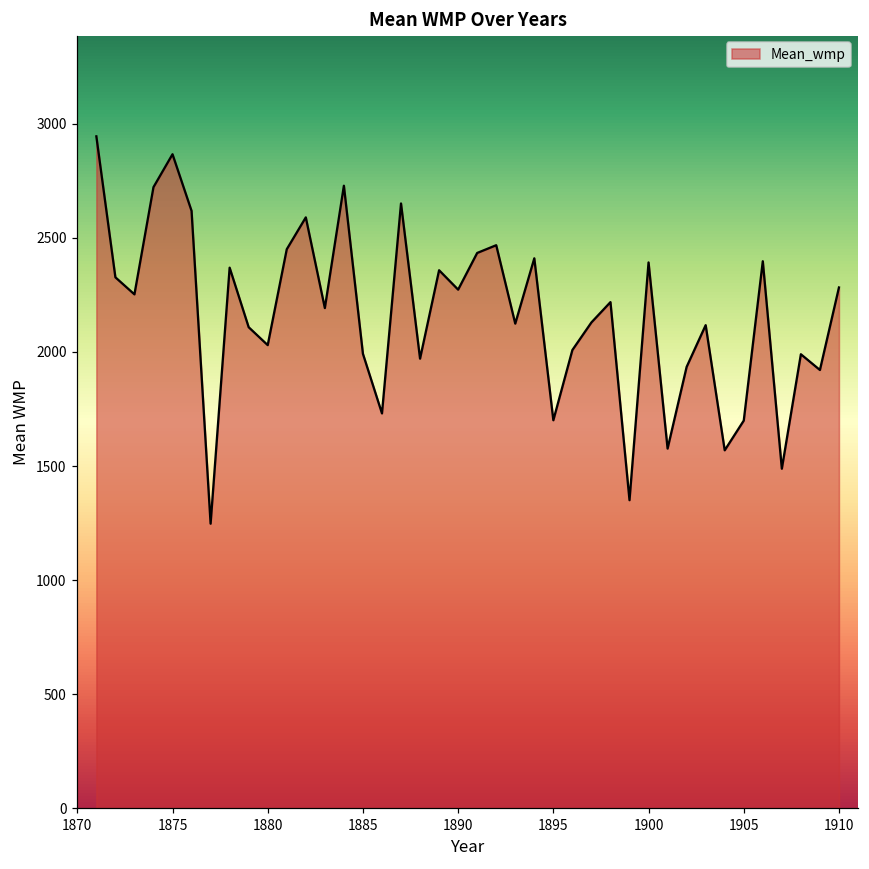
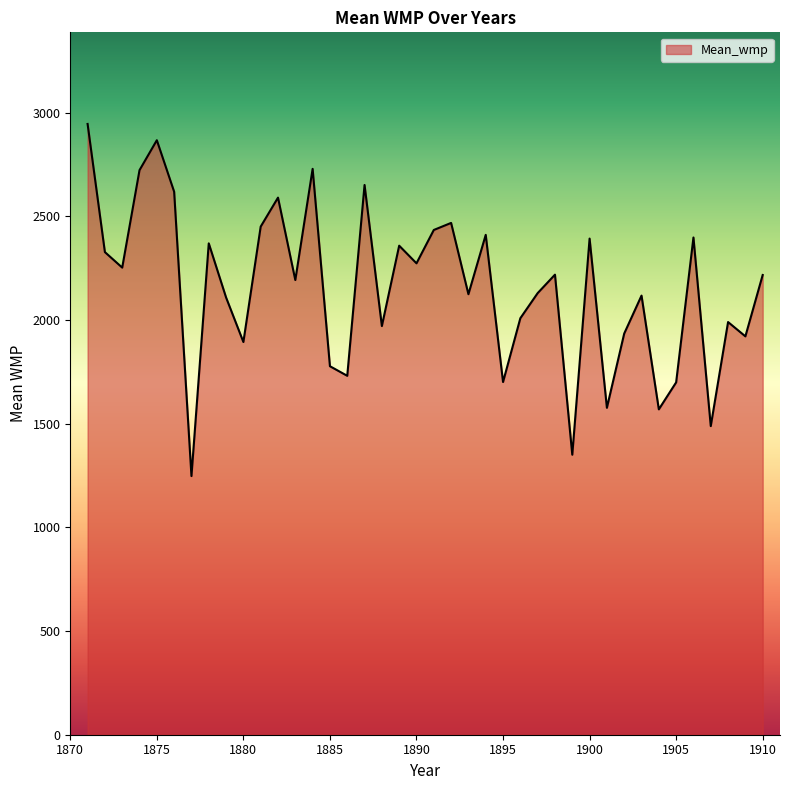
1880: 2030 -> 1890
1885: 1990 -> 1780
1910: 2280 -> 2220
